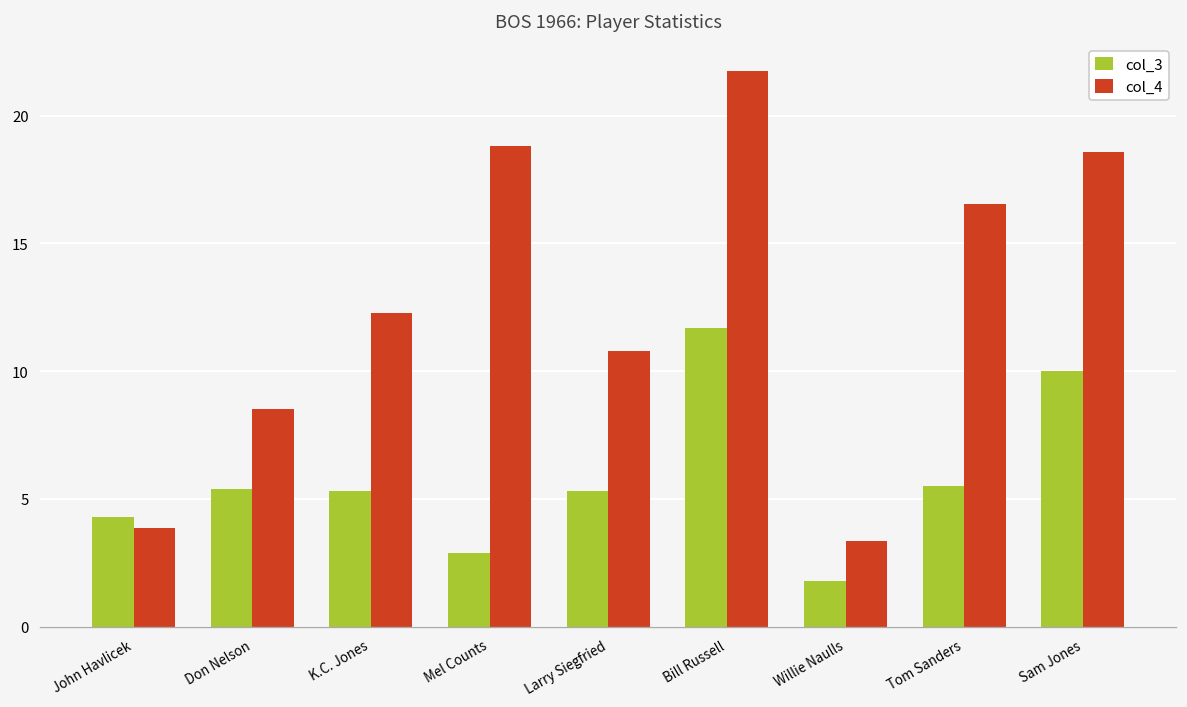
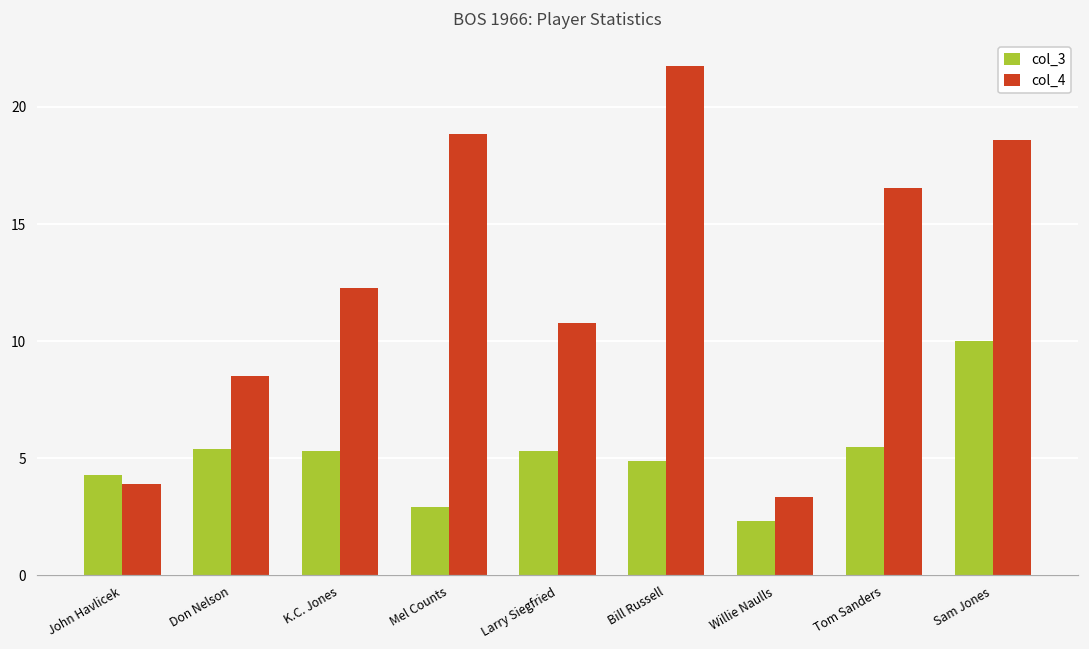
col_3, Bill Russell: 11.7 -> 4.9
col_3, Willie Naulls: 1.8 -> 2.3
